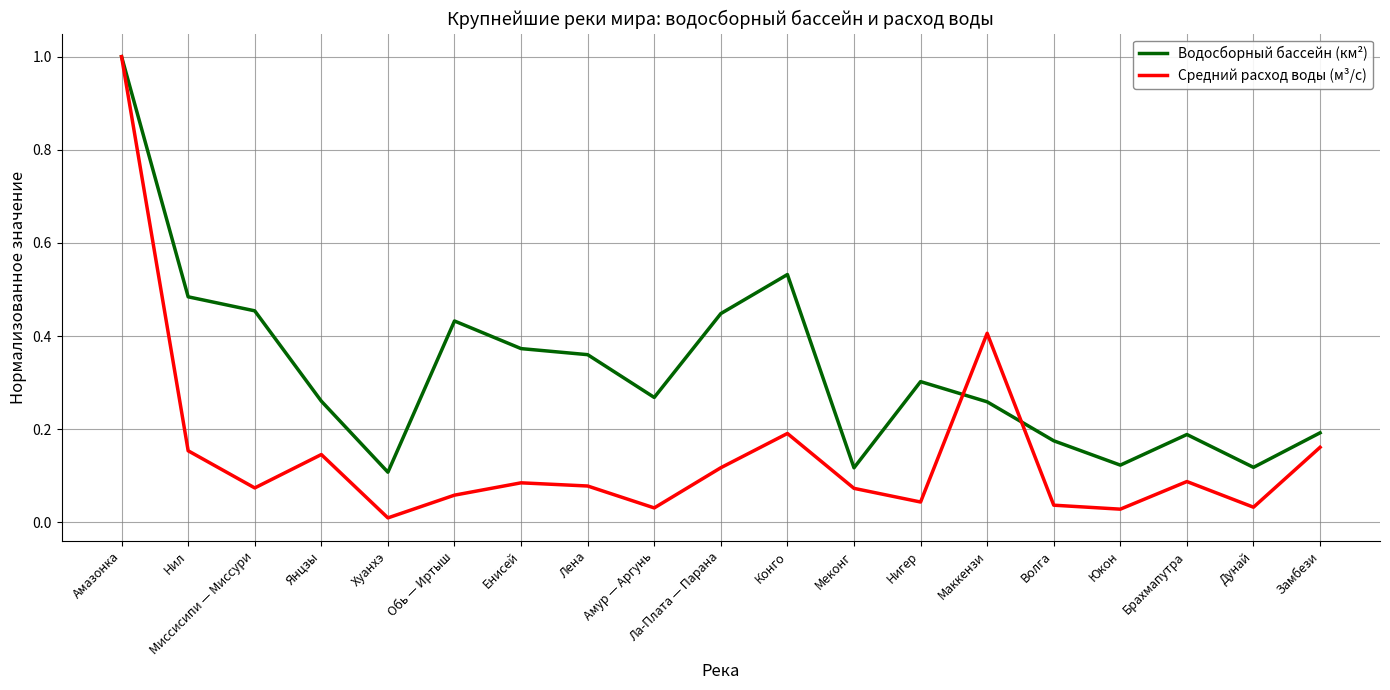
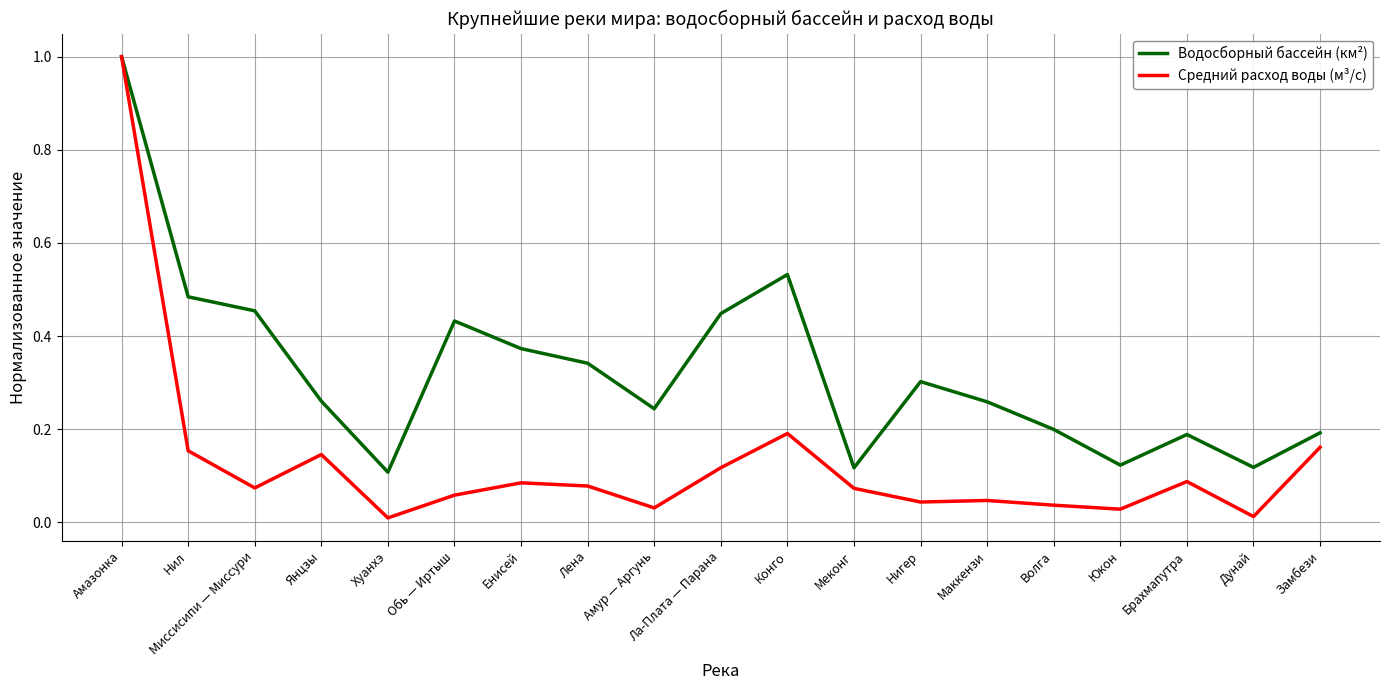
Водосборный бассейн (км²), Лена: 0.36 -> 0.34
Водосборный бассейн (км²), Амур — Аргунь: 0.27 -> 0.24
Средний расход воды (м³/с), Маккензи: 0.41 -> 0.05
Водосборный бассейн (км²), Волга: 0.18 -> 0.20
Средний расход воды (м³/с), Дунай: 0.03 -> 0.01
